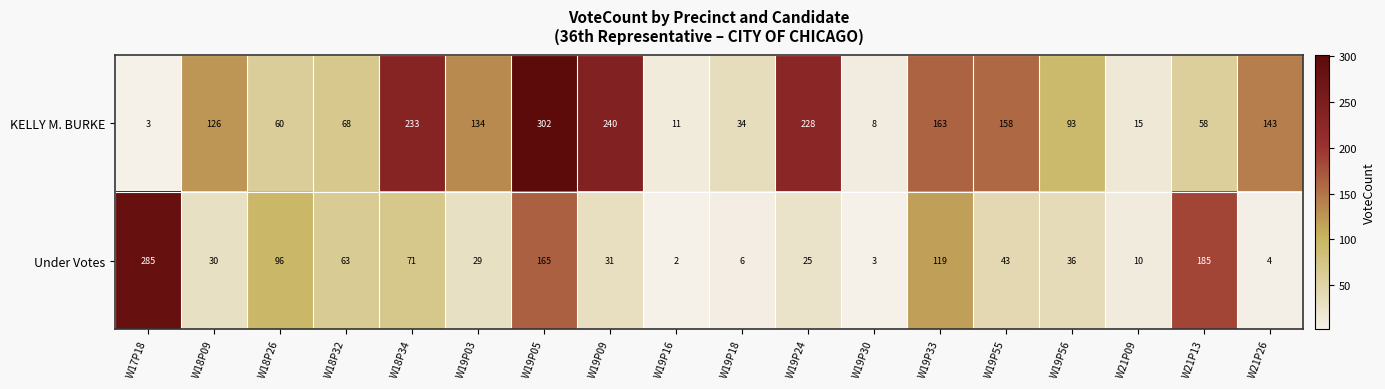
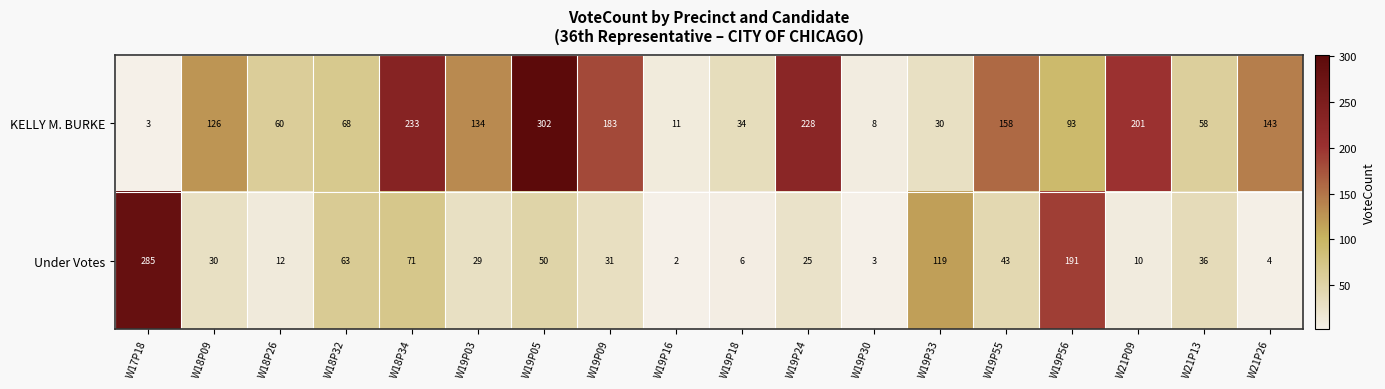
KELLY M. BURKE, W19P09: 240 -> 183
KELLY M. BURKE, W19P33: 163 -> 30
KELLY M. BURKE, W21P09: 15 -> 201
Under Votes, W18P26: 96 -> 12
Under Votes, W19P05: 165 -> 50
Under Votes, W19P56: 36 -> 191
Under Votes, W21P13: 185 -> 36
